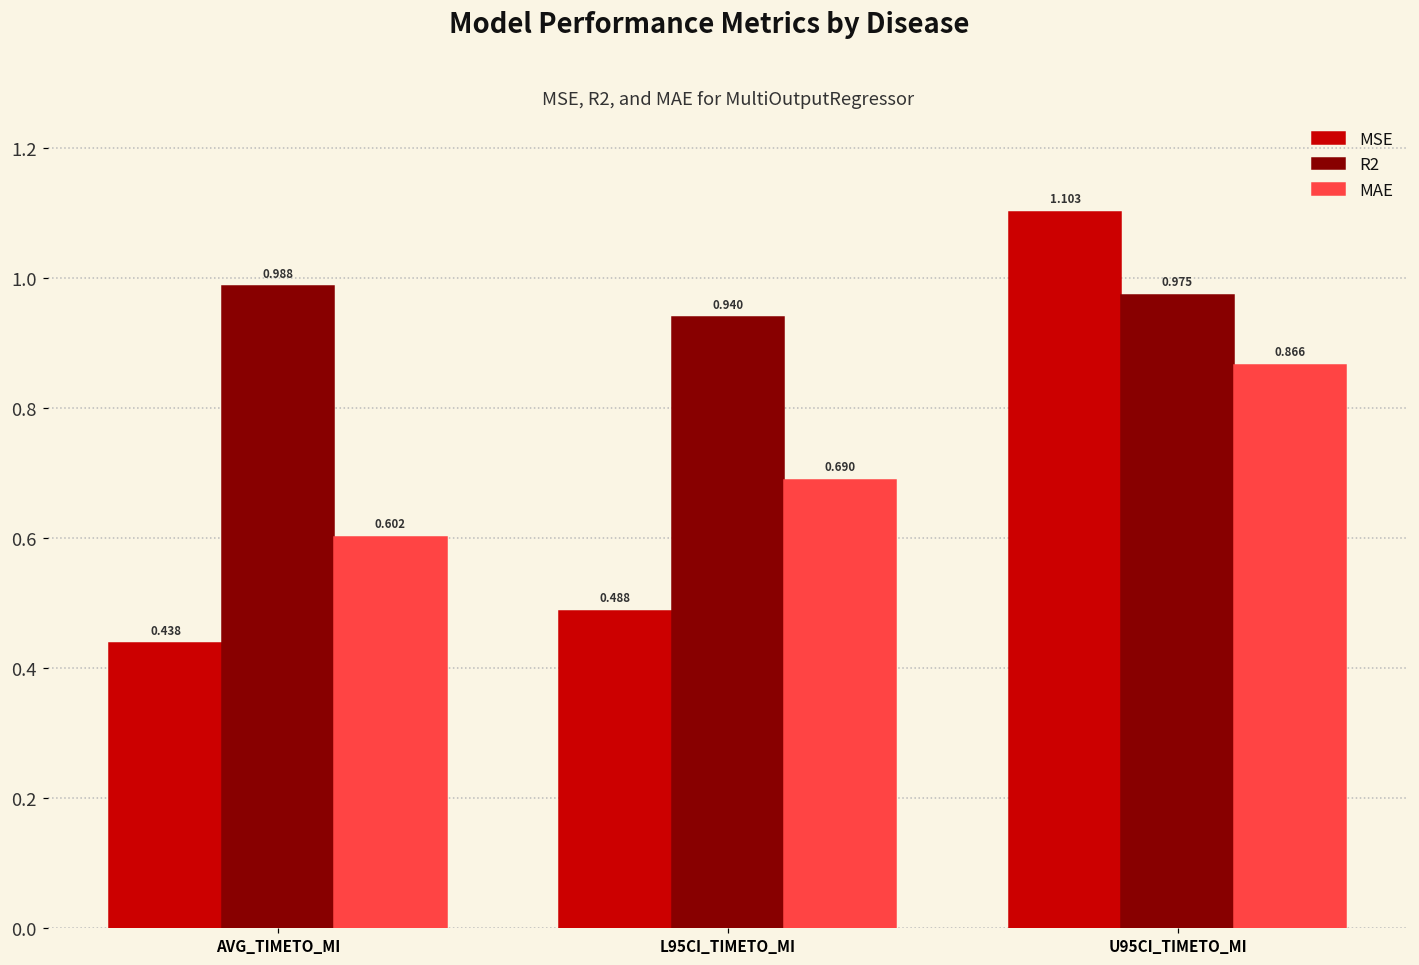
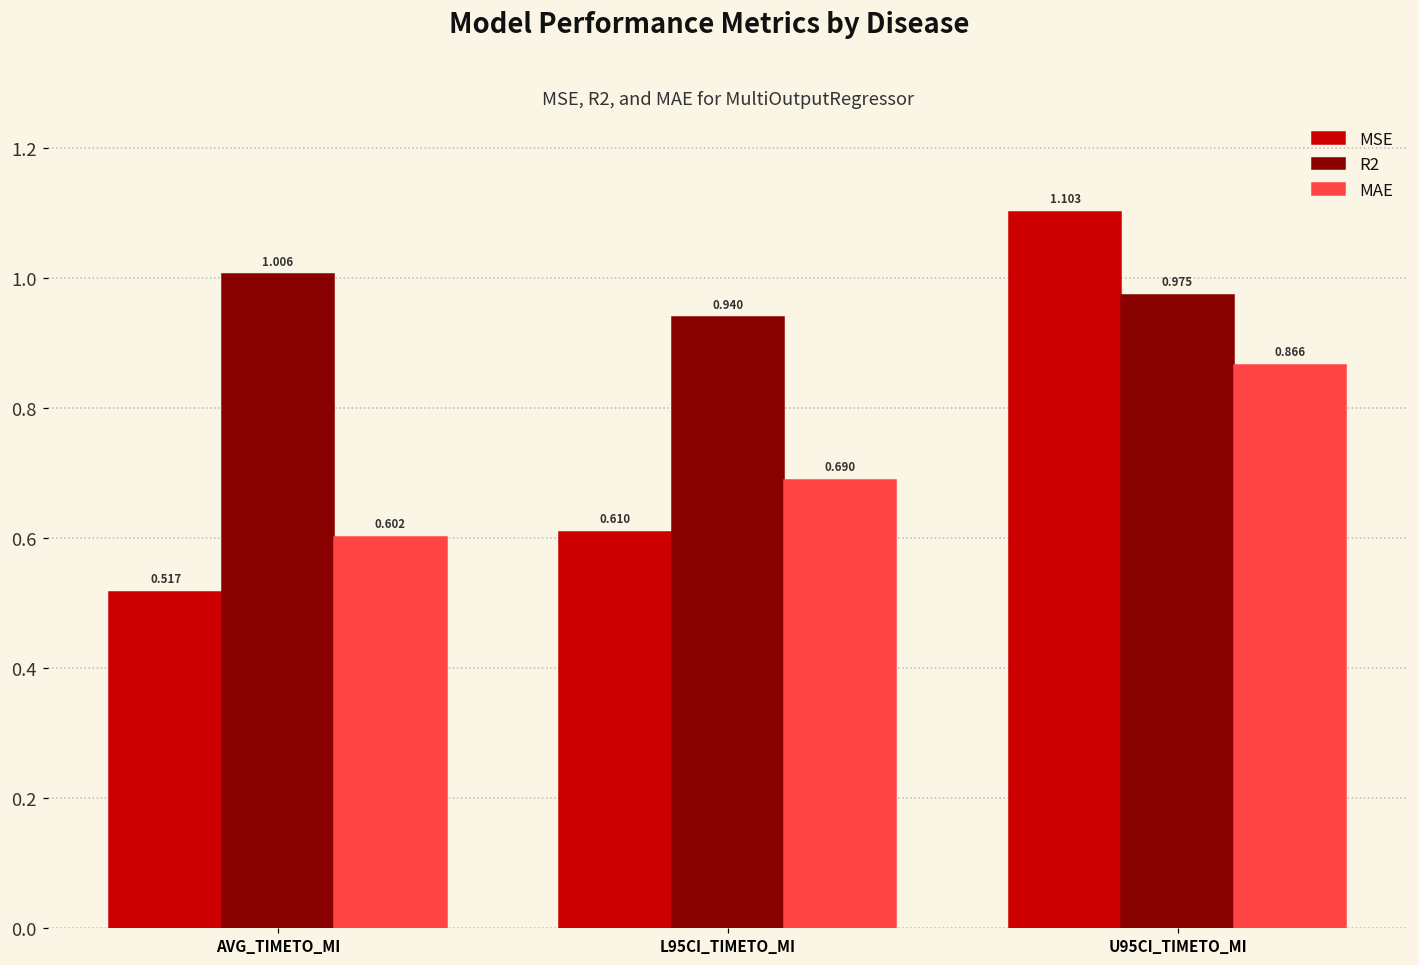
MSE, AVG_TIMETO_MI: 0.438 -> 0.517
R2, AVG_TIMETO_MI: 0.988 -> 1.006
MSE, L95CI_TIMETO_MI: 0.488 -> 0.610
